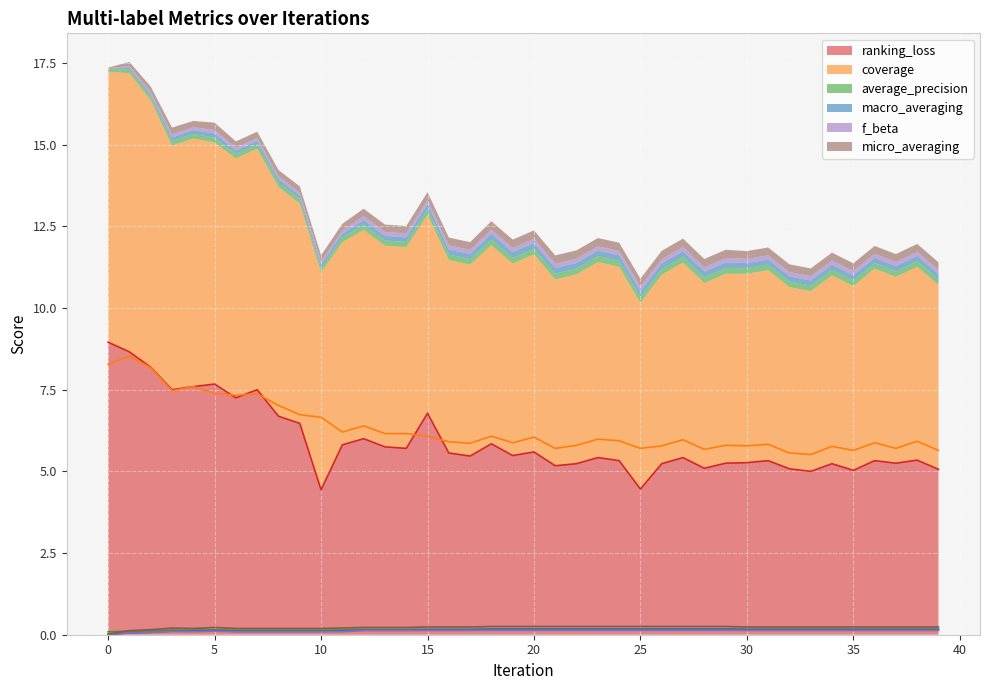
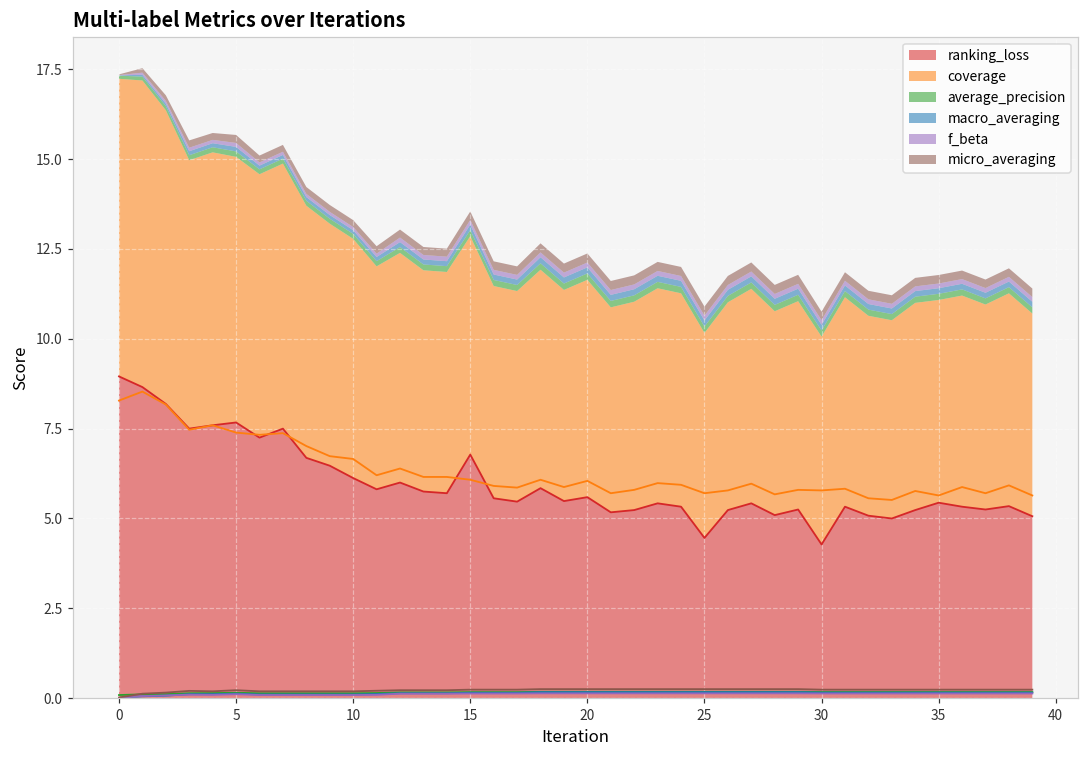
ranking_loss, 10: 4.4 -> 6.1
ranking_loss, 30: 5.3 -> 4.3
ranking_loss, 35: 5.0 -> 5.4
